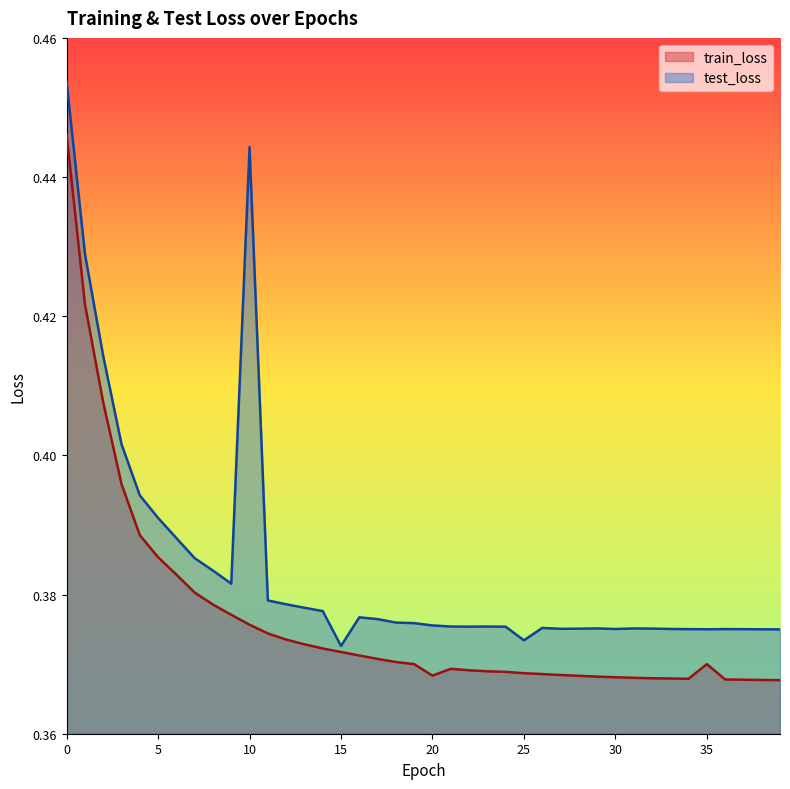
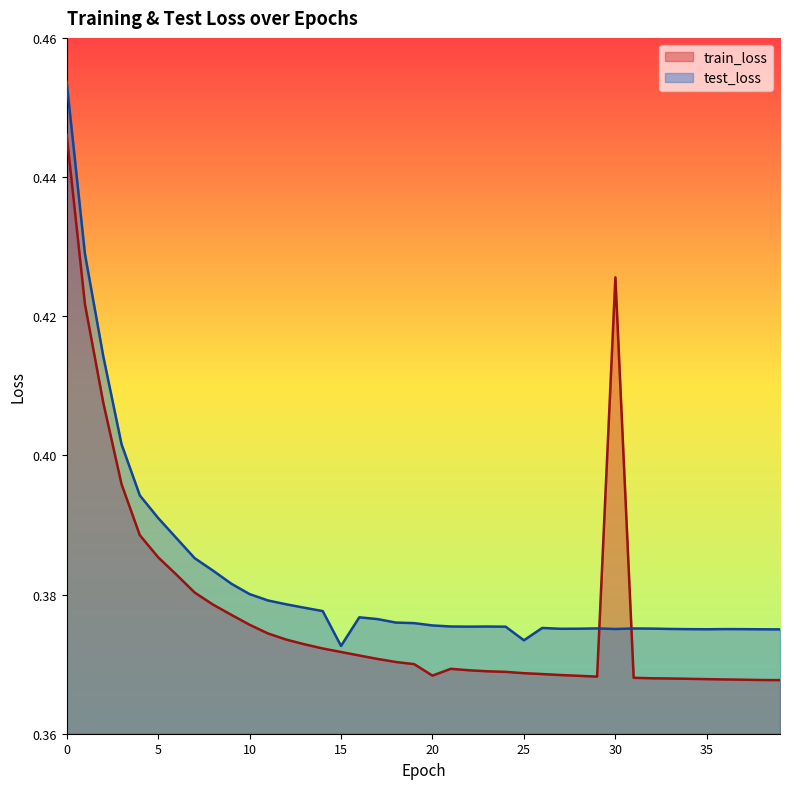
test_loss, 10: 0.444 -> 0.380
train_loss, 30: 0.368 -> 0.426
train_loss, 35: 0.370 -> 0.368
